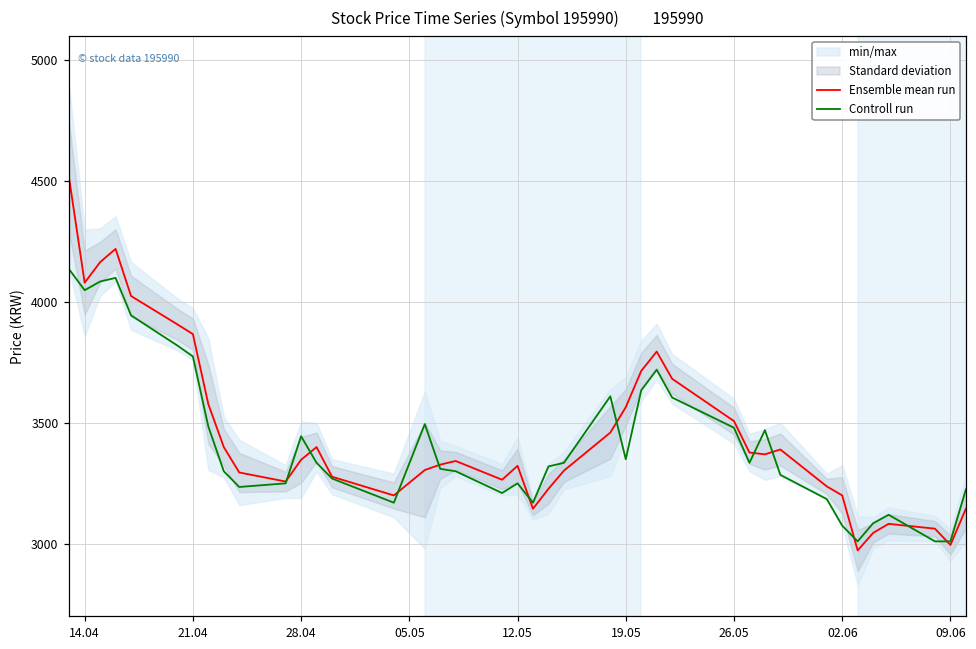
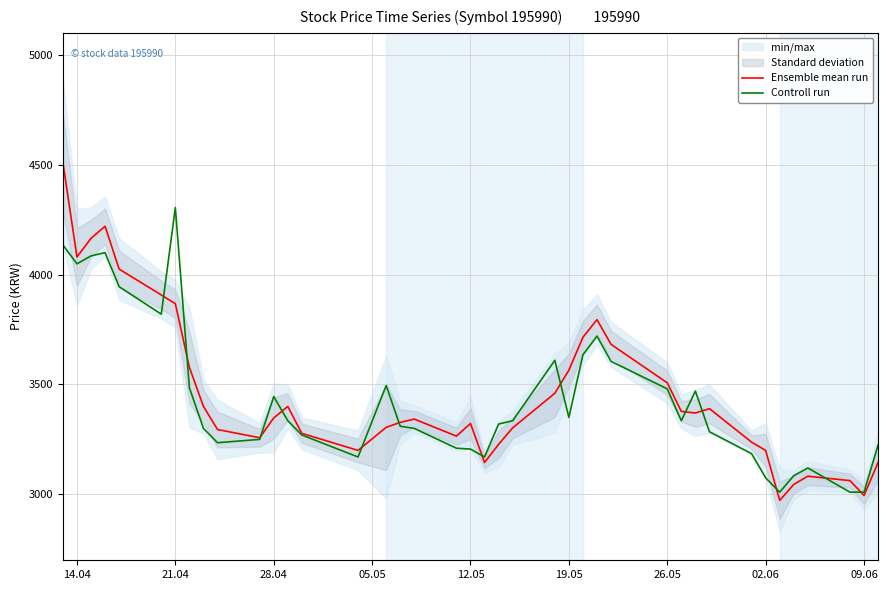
Controll run, 21.04: 3780 -> 4310
Controll run, 12.05: 3250 -> 3210
